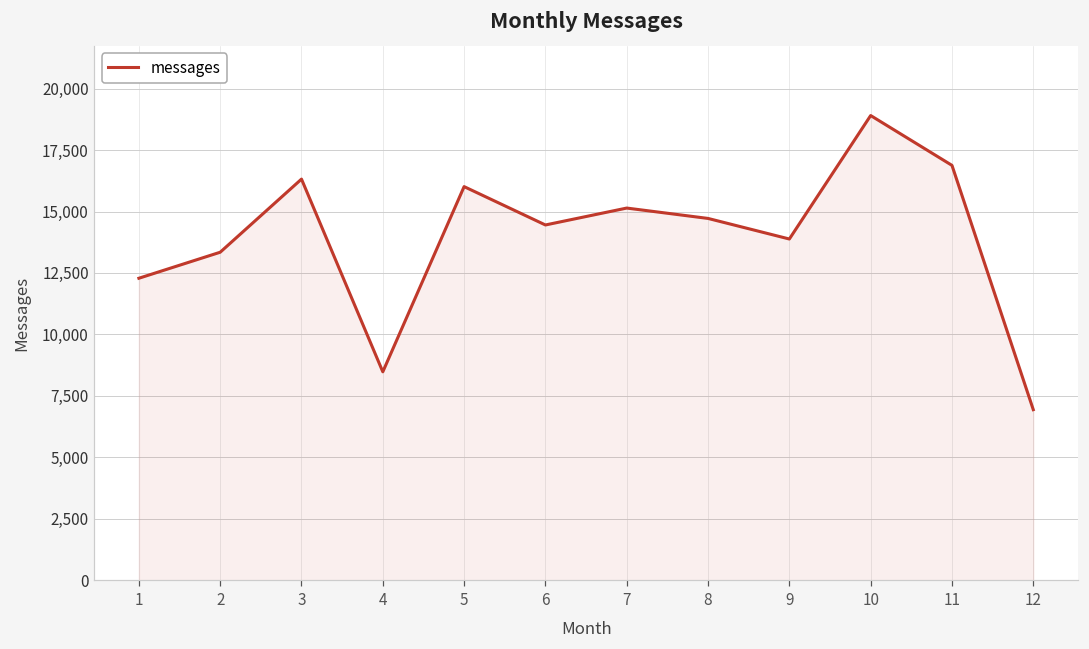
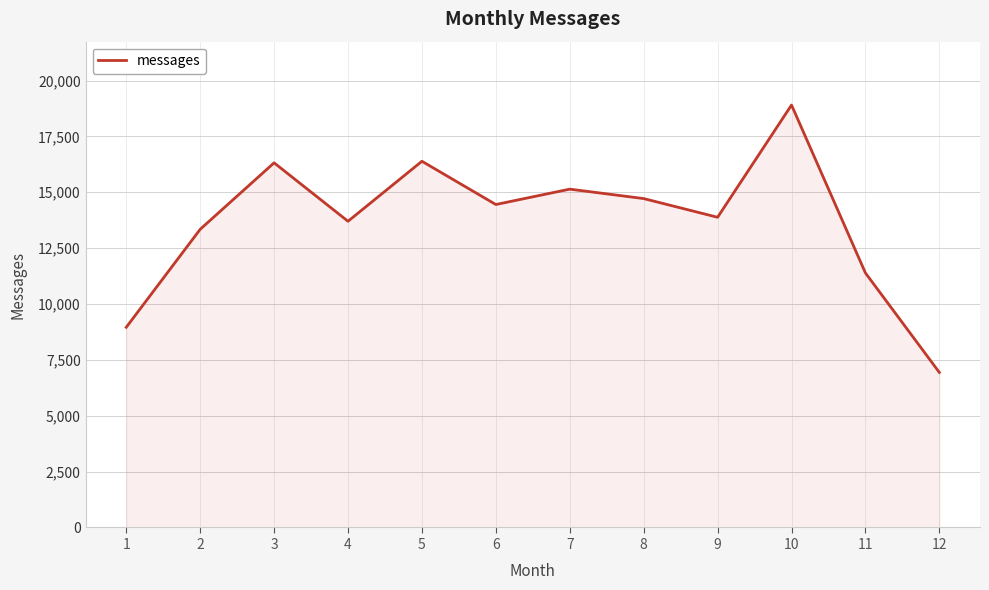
1: 12,300 -> 9,000
4: 8,500 -> 13,700
5: 16,000 -> 16,400
11: 16,900 -> 11,400
